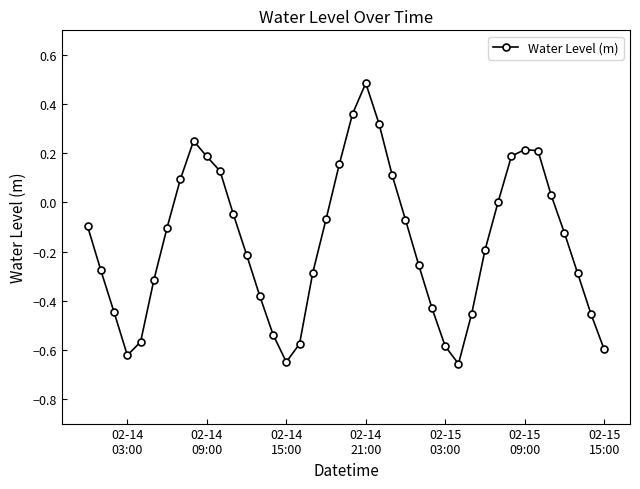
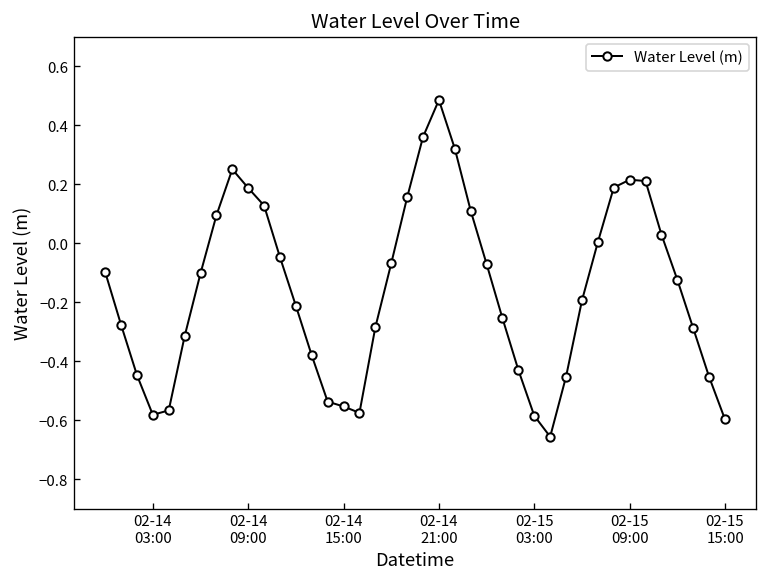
02-14 03:00: -0.62 -> -0.58
02-14 15:00: -0.65 -> -0.55
